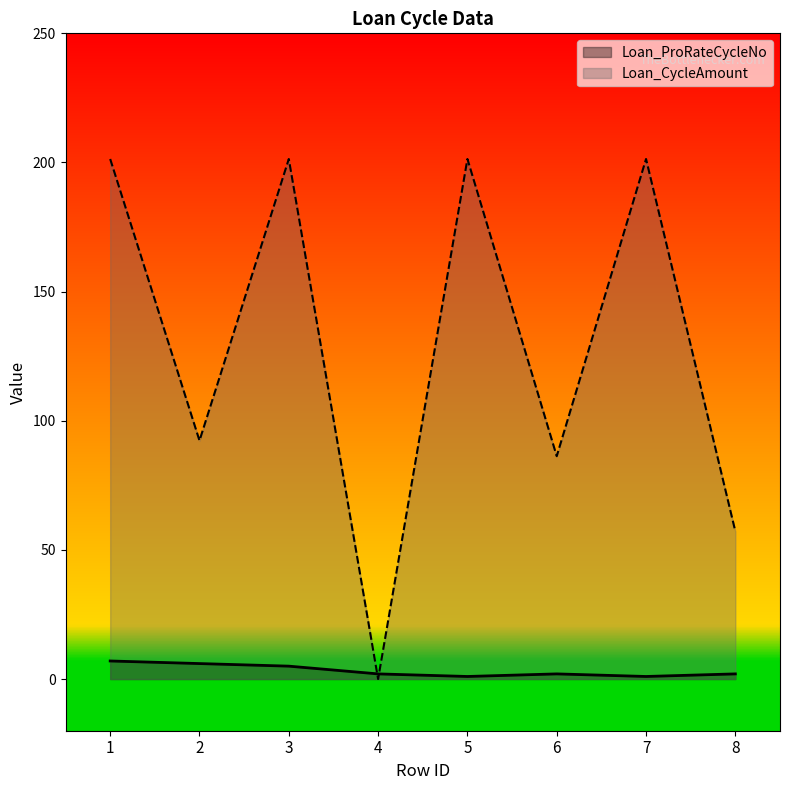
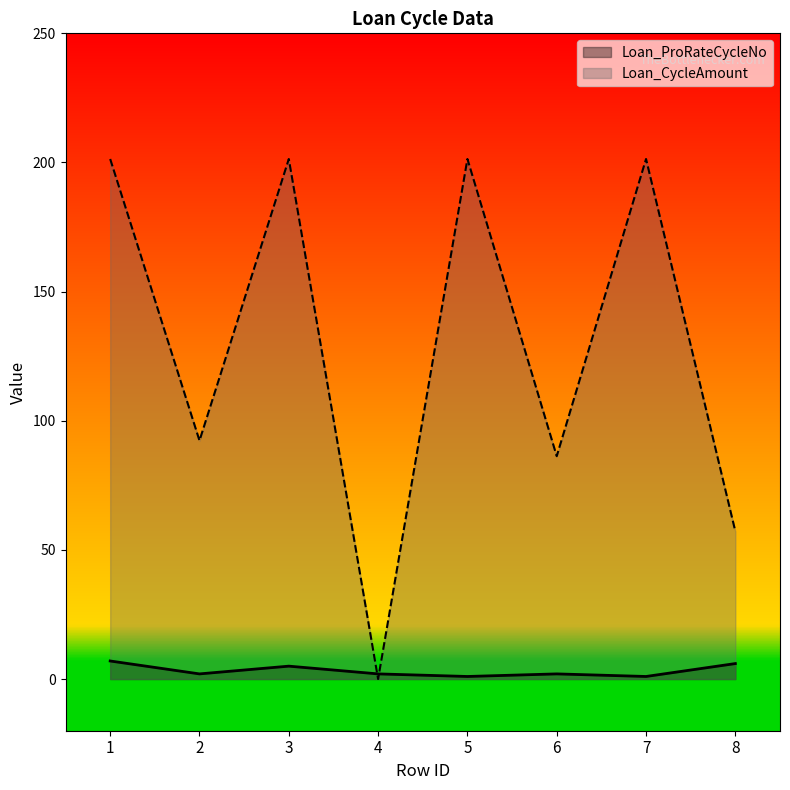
Loan_ProRateCycleNo, 2: 6 -> 2
Loan_ProRateCycleNo, 8: 2 -> 6
